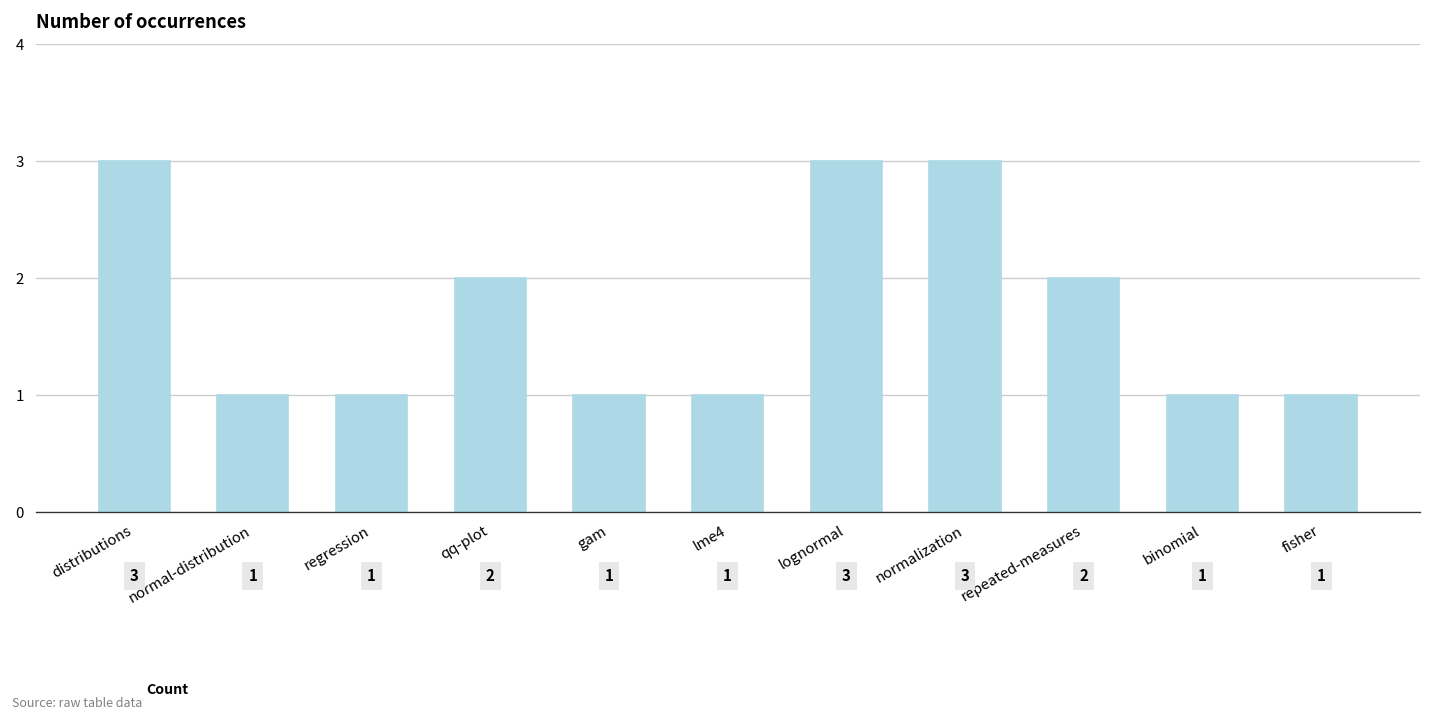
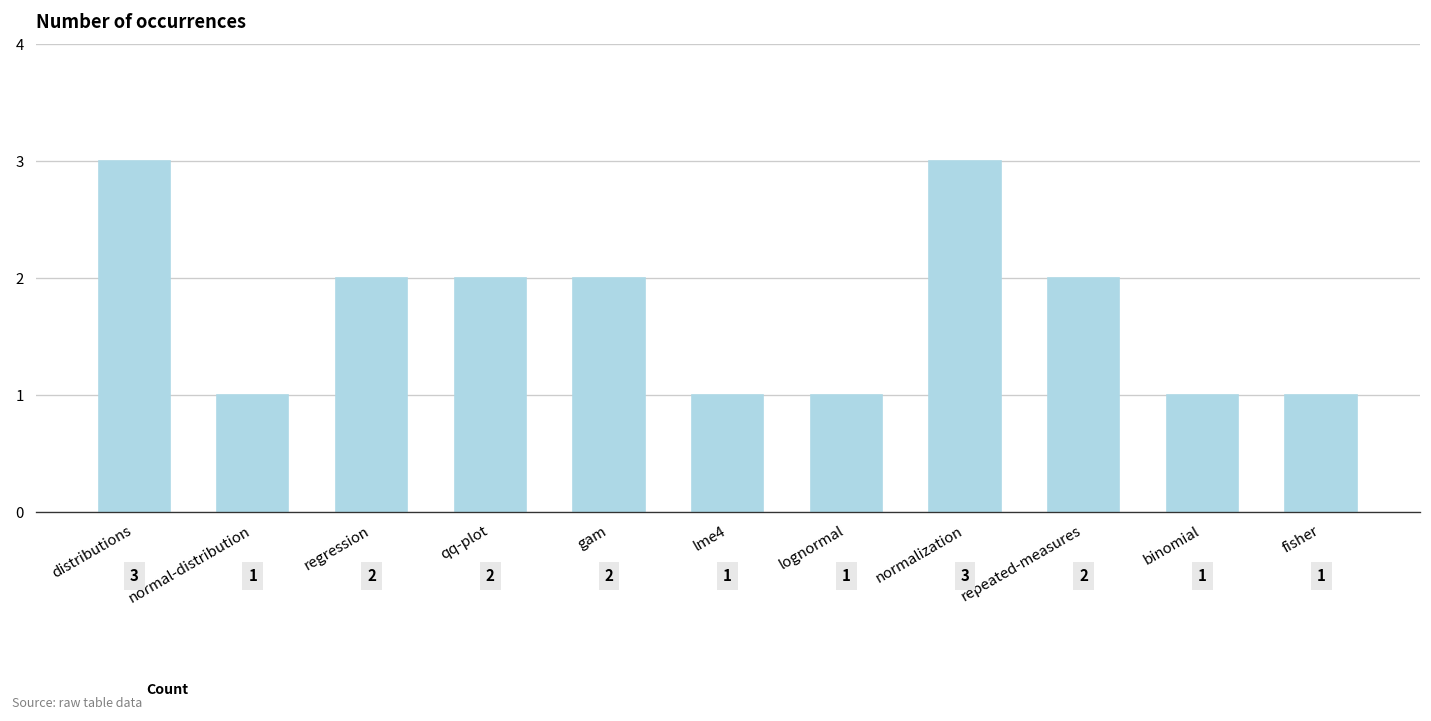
regression: 1 -> 2
gam: 1 -> 2
lognormal: 3 -> 1
